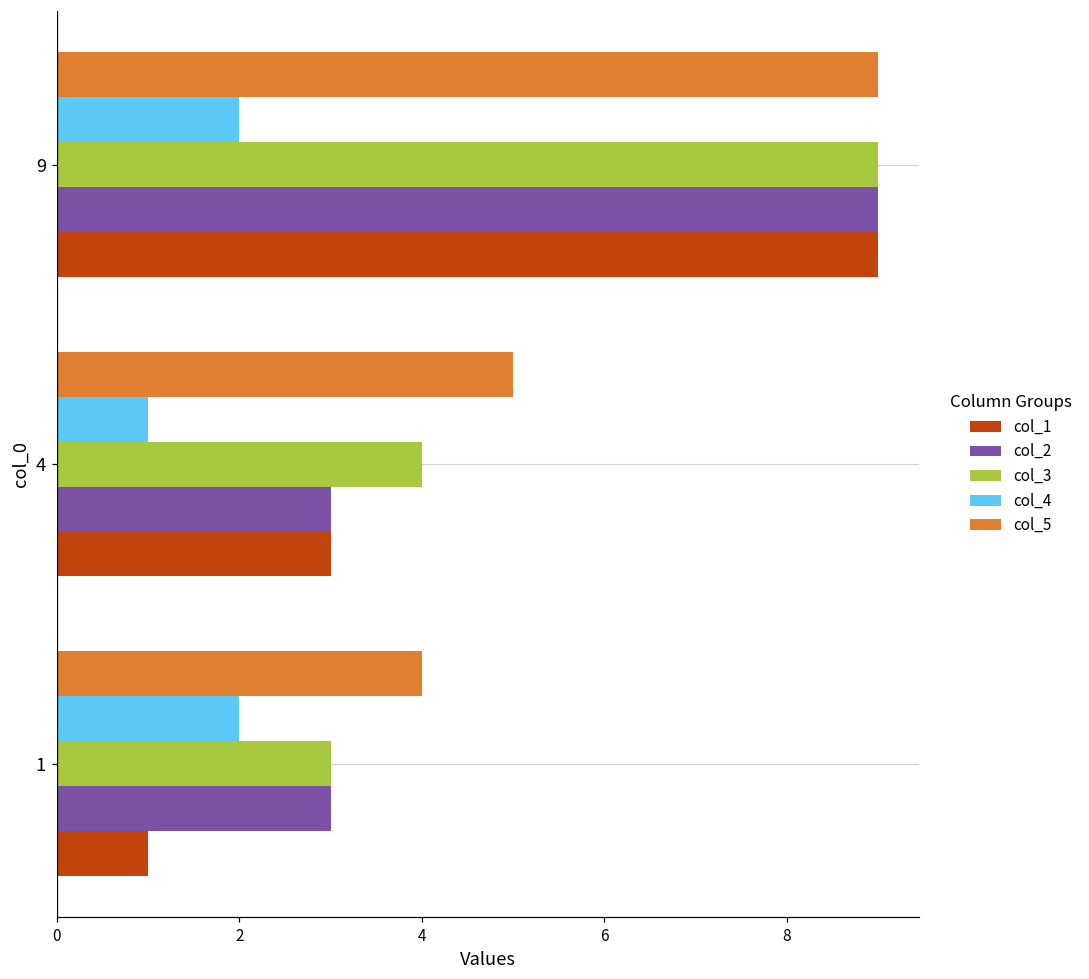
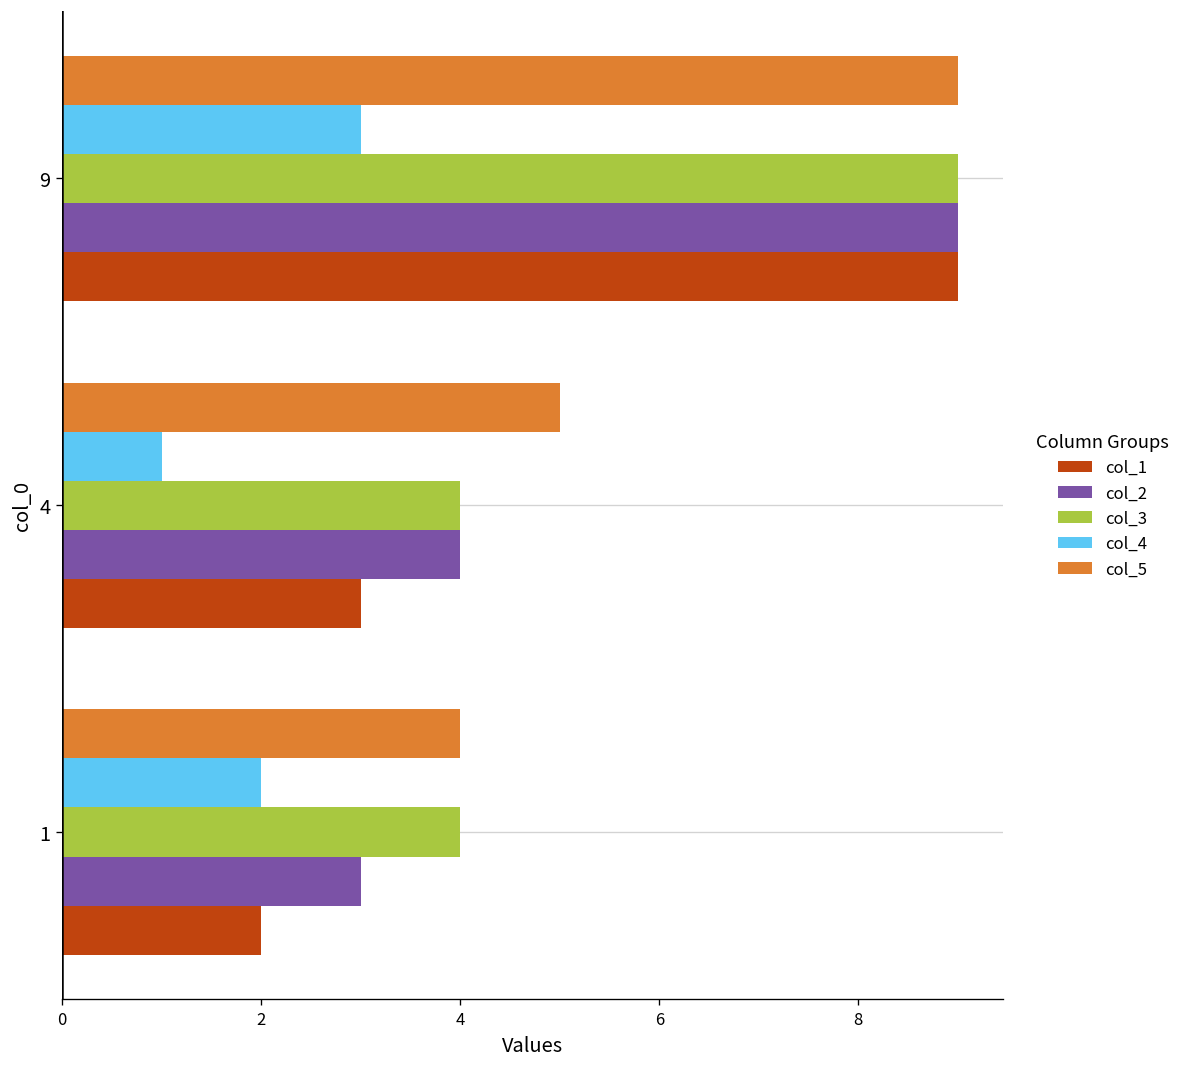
col_4, 9: 2 -> 3
col_2, 4: 3 -> 4
col_3, 1: 3 -> 4
col_1, 1: 1 -> 2
